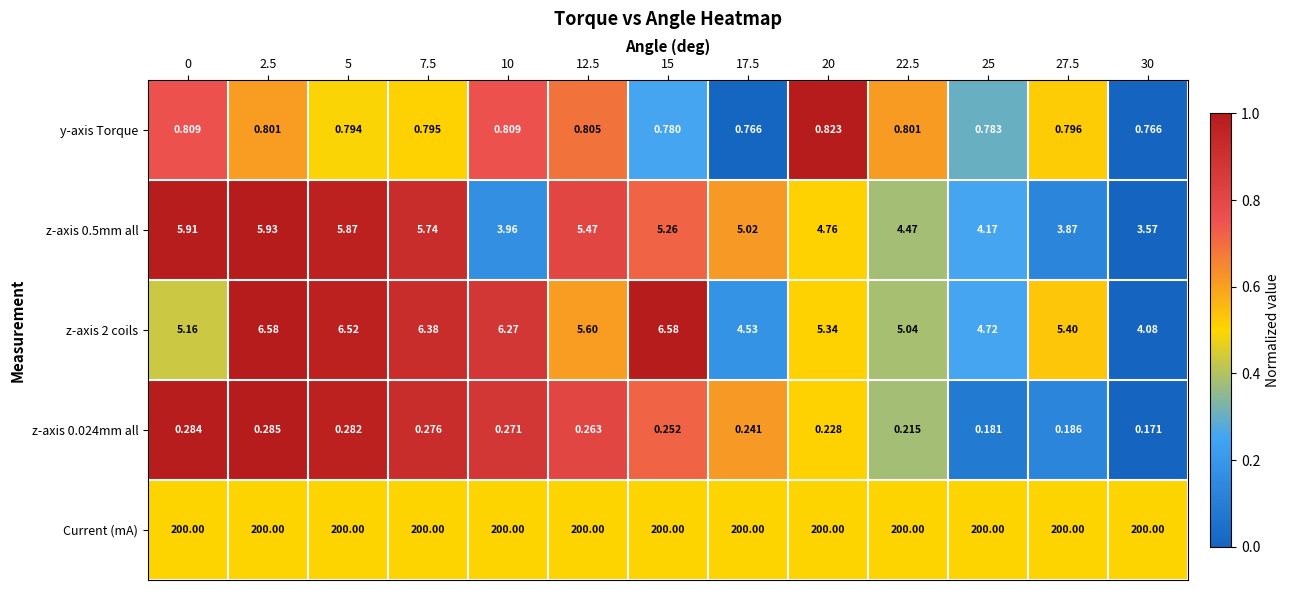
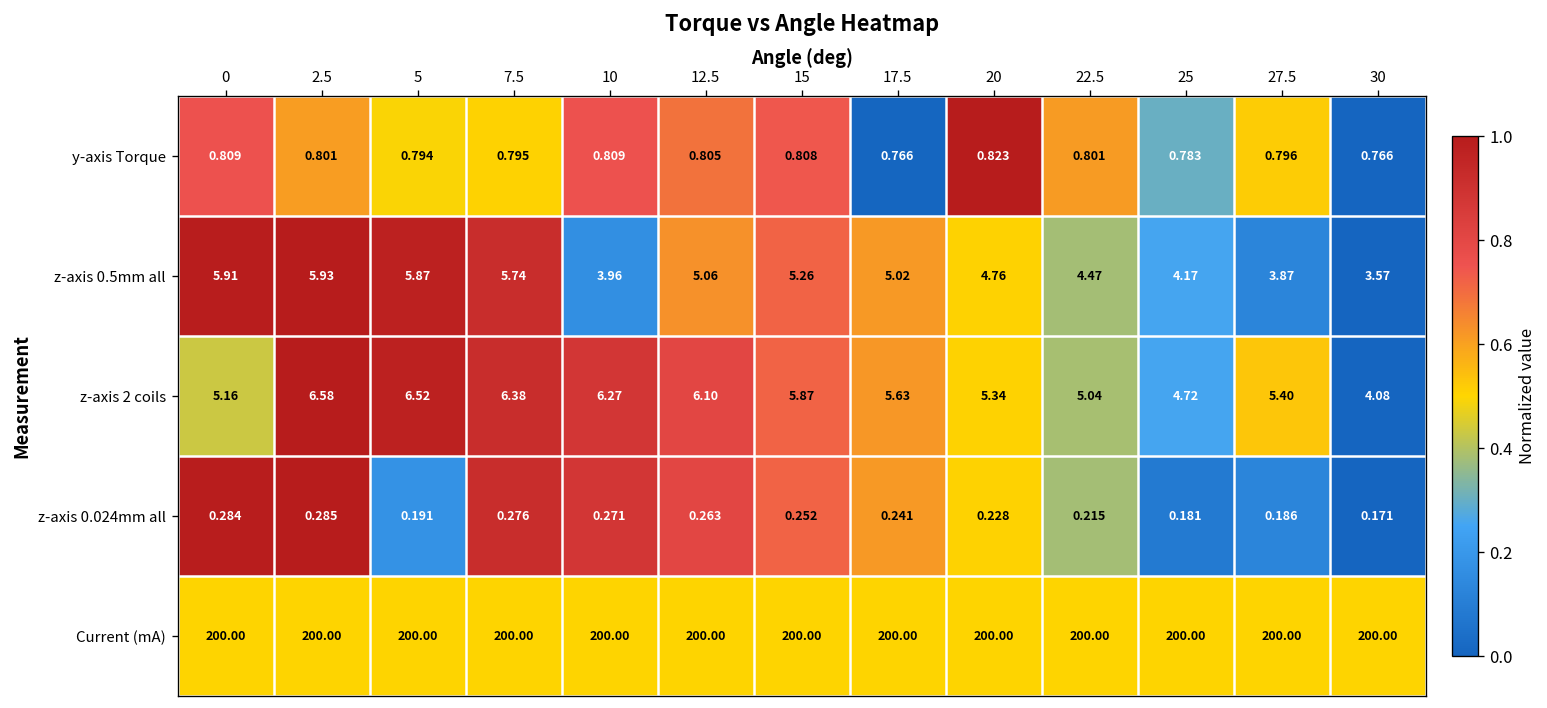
y-axis Torque, 15: 0.780 -> 0.808
z-axis 0.5mm all, 12.5: 5.47 -> 5.06
z-axis 2 coils, 12.5: 5.60 -> 6.10
z-axis 2 coils, 15: 6.58 -> 5.87
z-axis 2 coils, 17.5: 4.53 -> 5.63
z-axis 0.024mm all, 5: 0.282 -> 0.191
